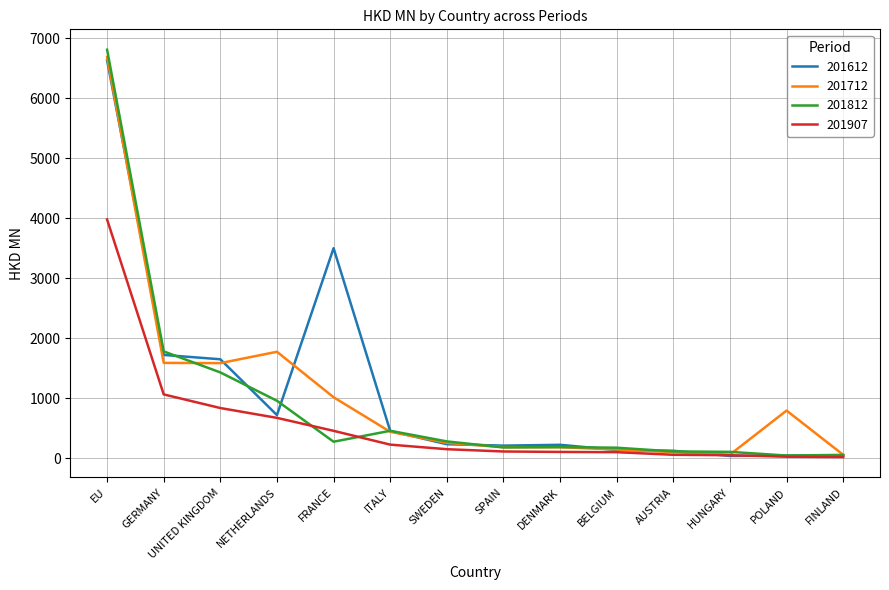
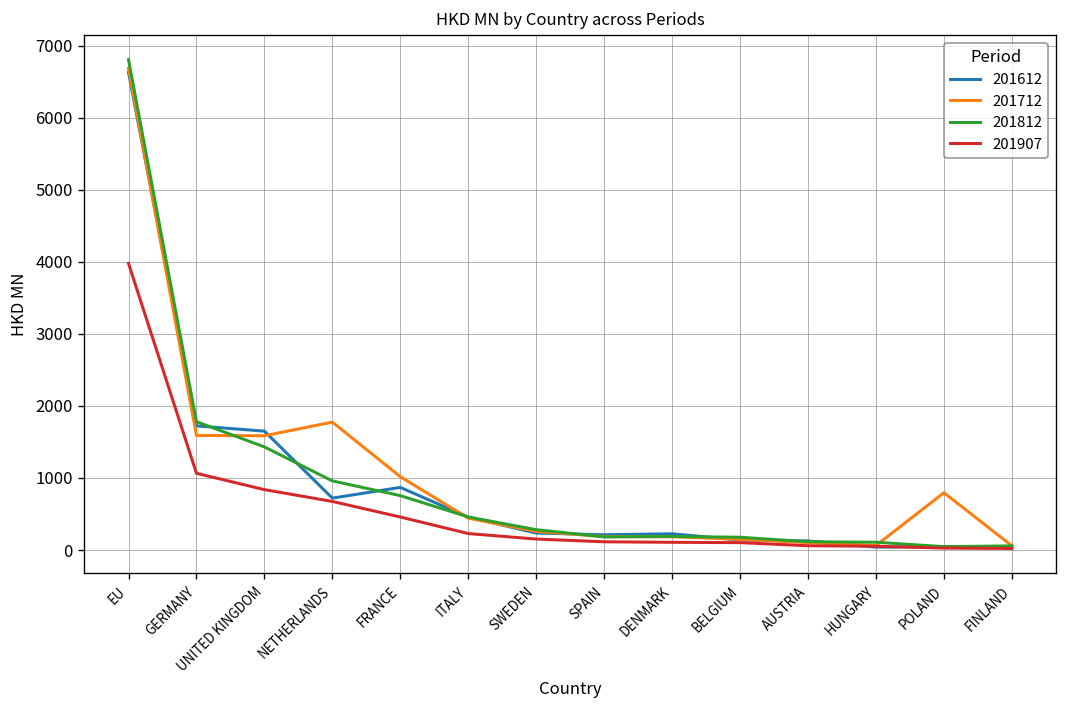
201612, FRANCE: 3500 -> 900
201812, FRANCE: 300 -> 800
